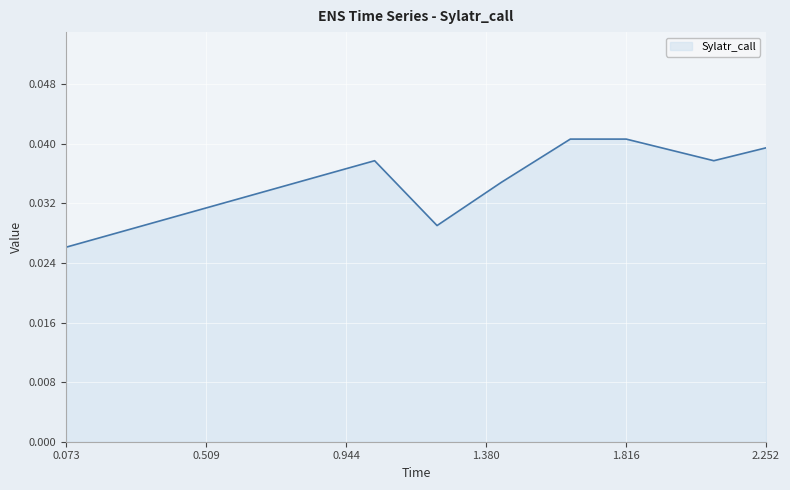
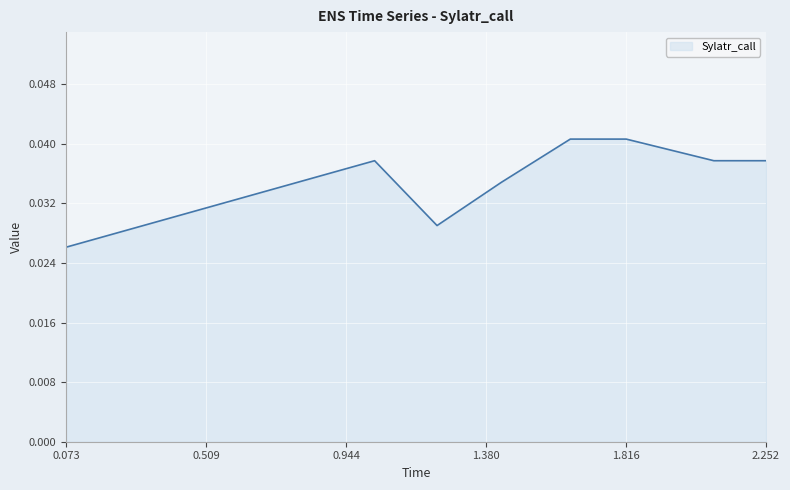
2.252: 0.039 -> 0.038
